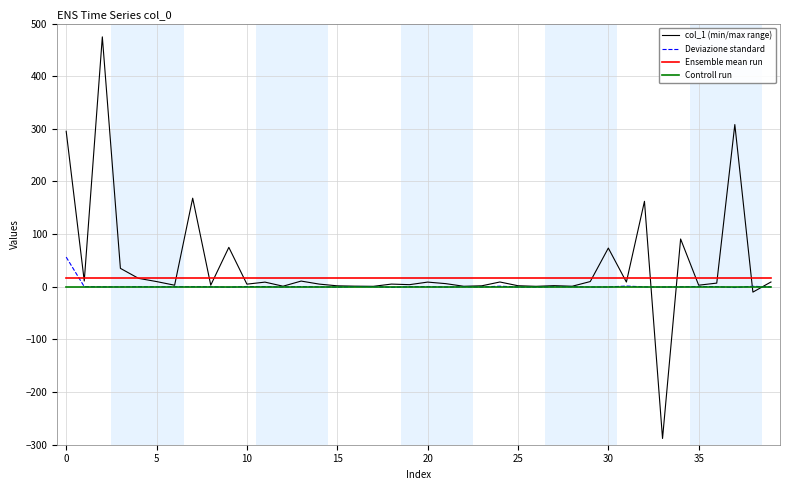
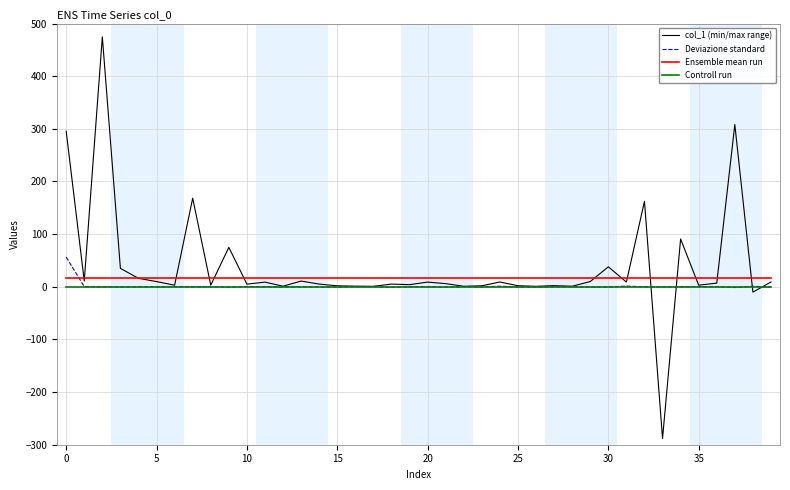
col_1 (min/max range), 30: 70 -> 40
